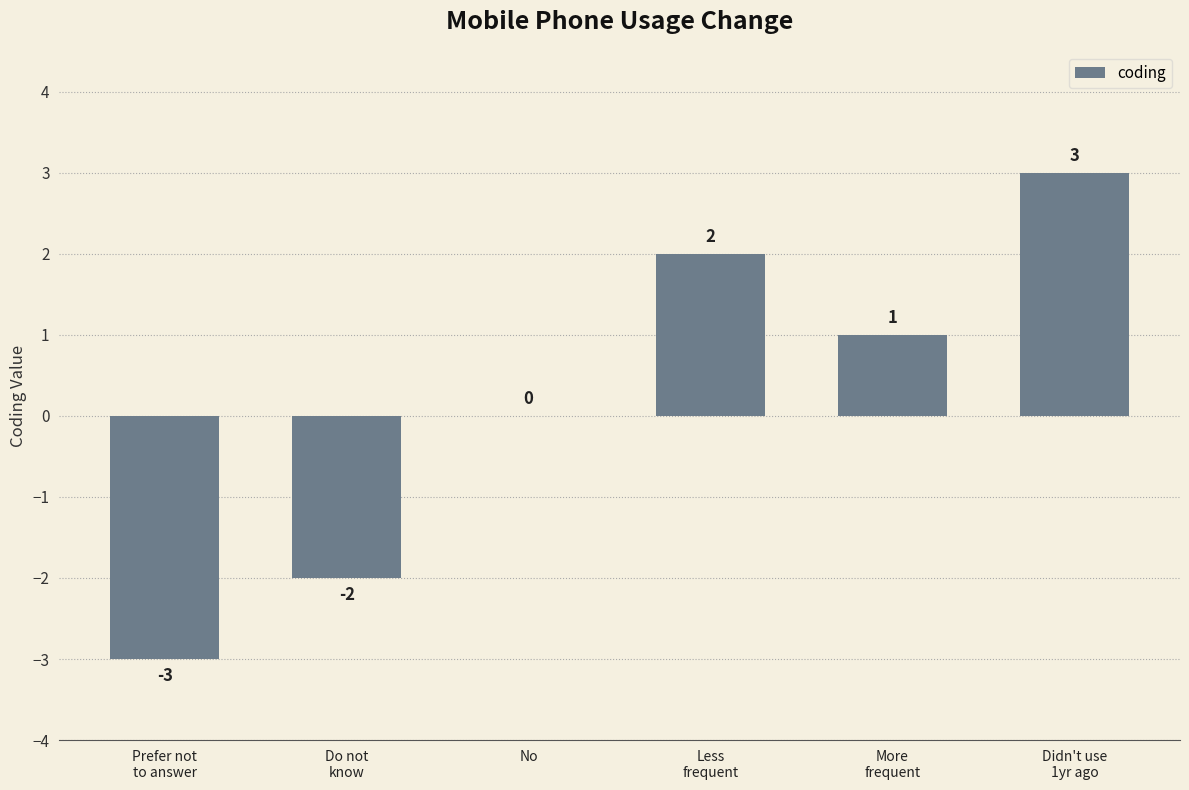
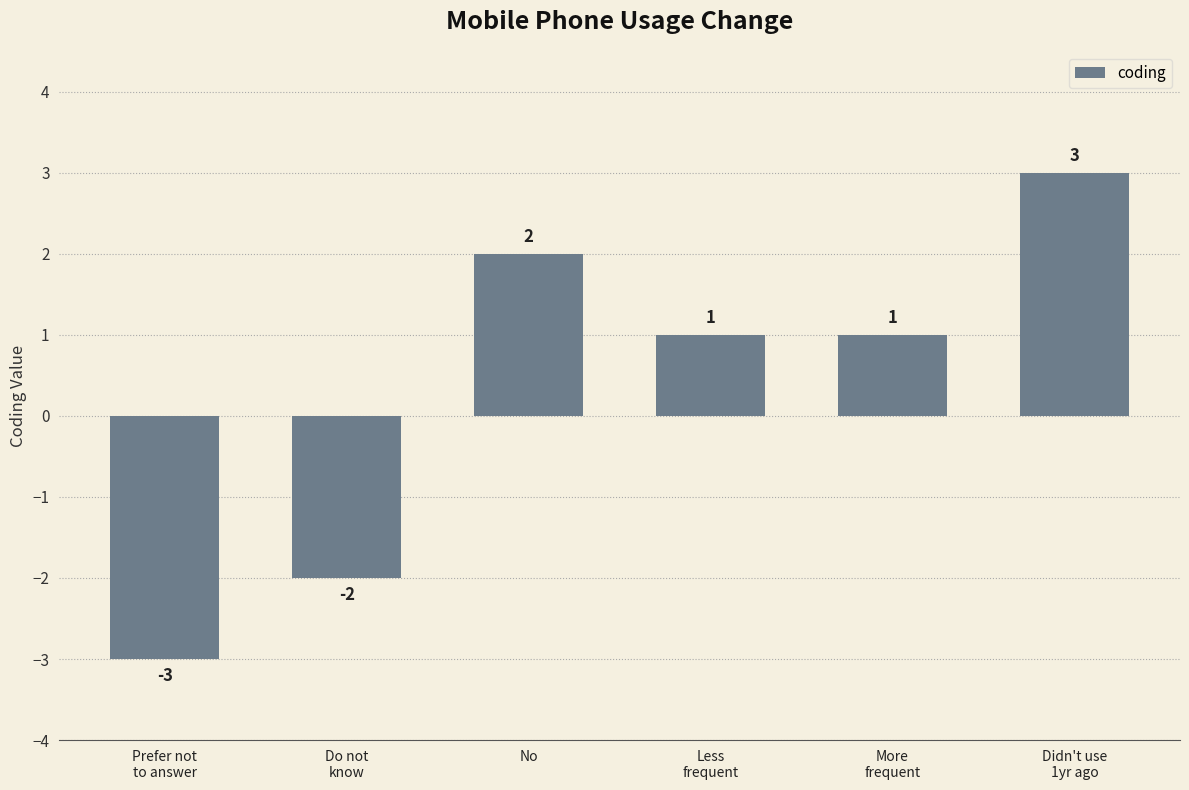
No: 0 -> 2
Less frequent: 2 -> 1
